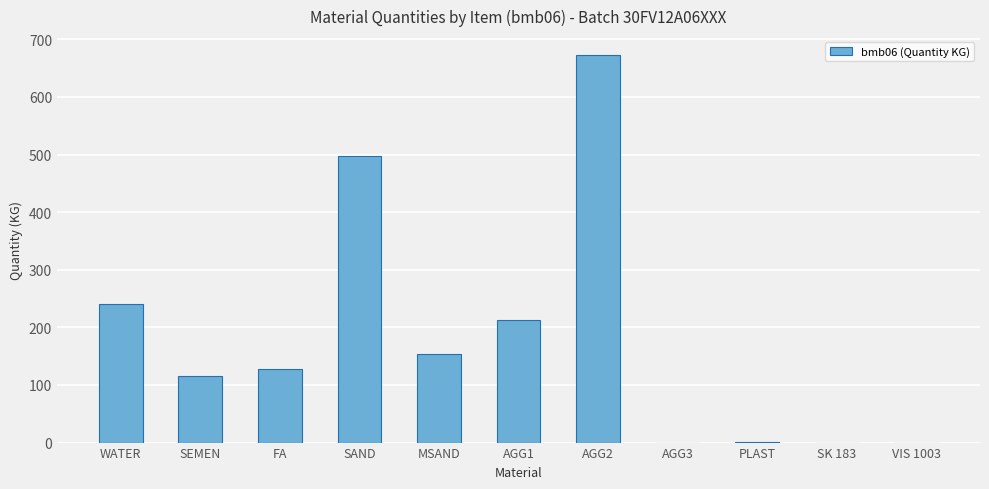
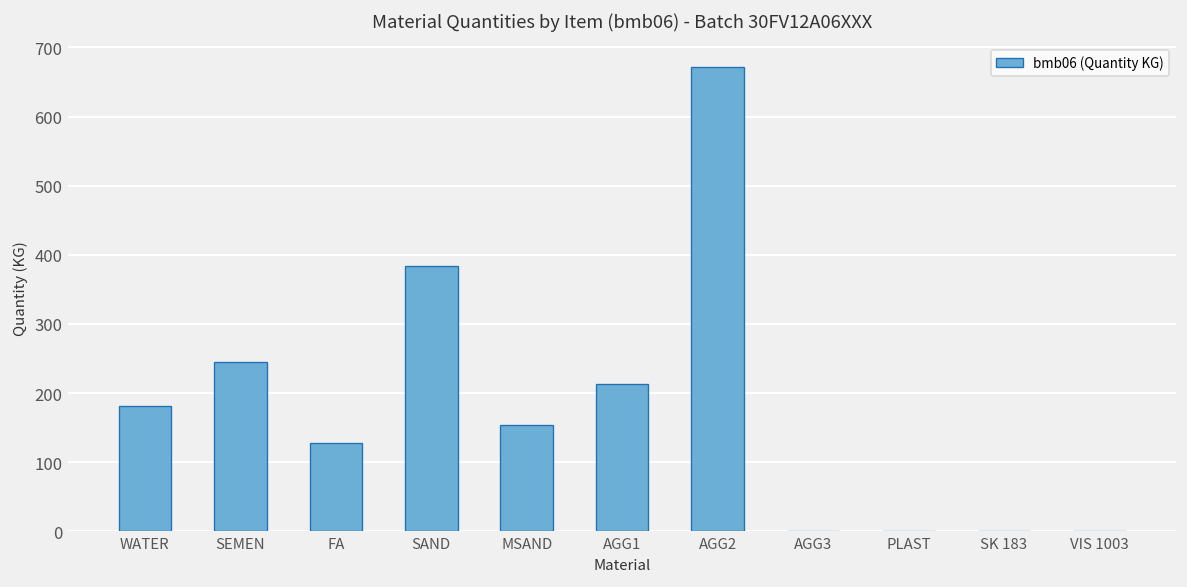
WATER: 240 -> 180
SEMEN: 120 -> 250
SAND: 500 -> 380
